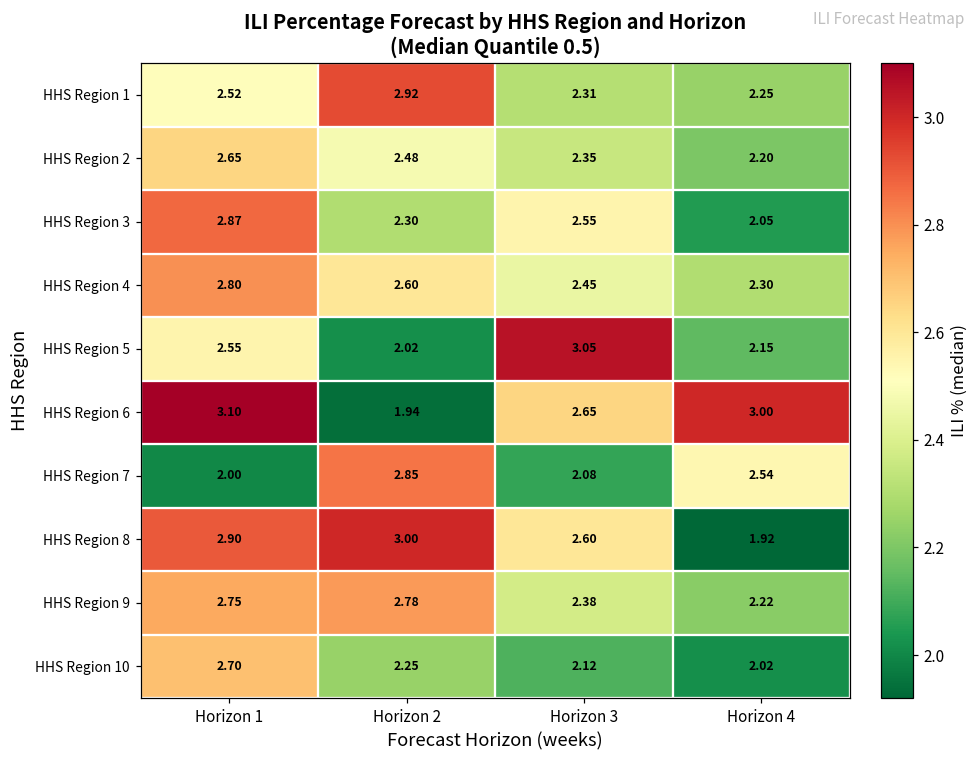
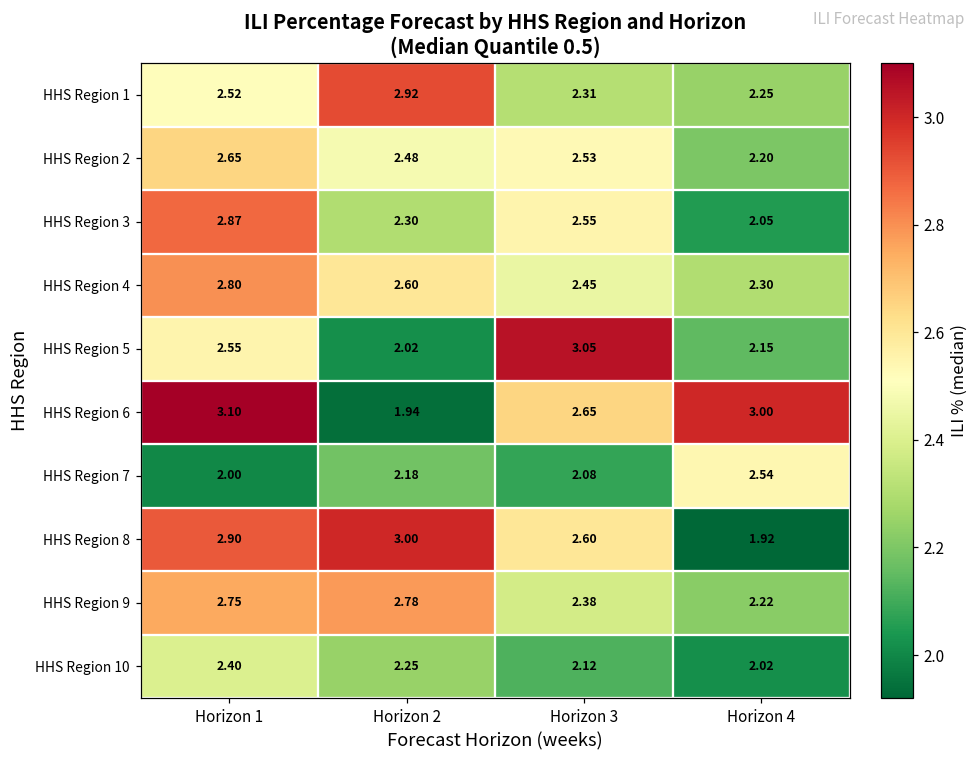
HHS Region 2, Horizon 3: 2.35 -> 2.53
HHS Region 7, Horizon 2: 2.85 -> 2.18
HHS Region 10, Horizon 1: 2.70 -> 2.40
